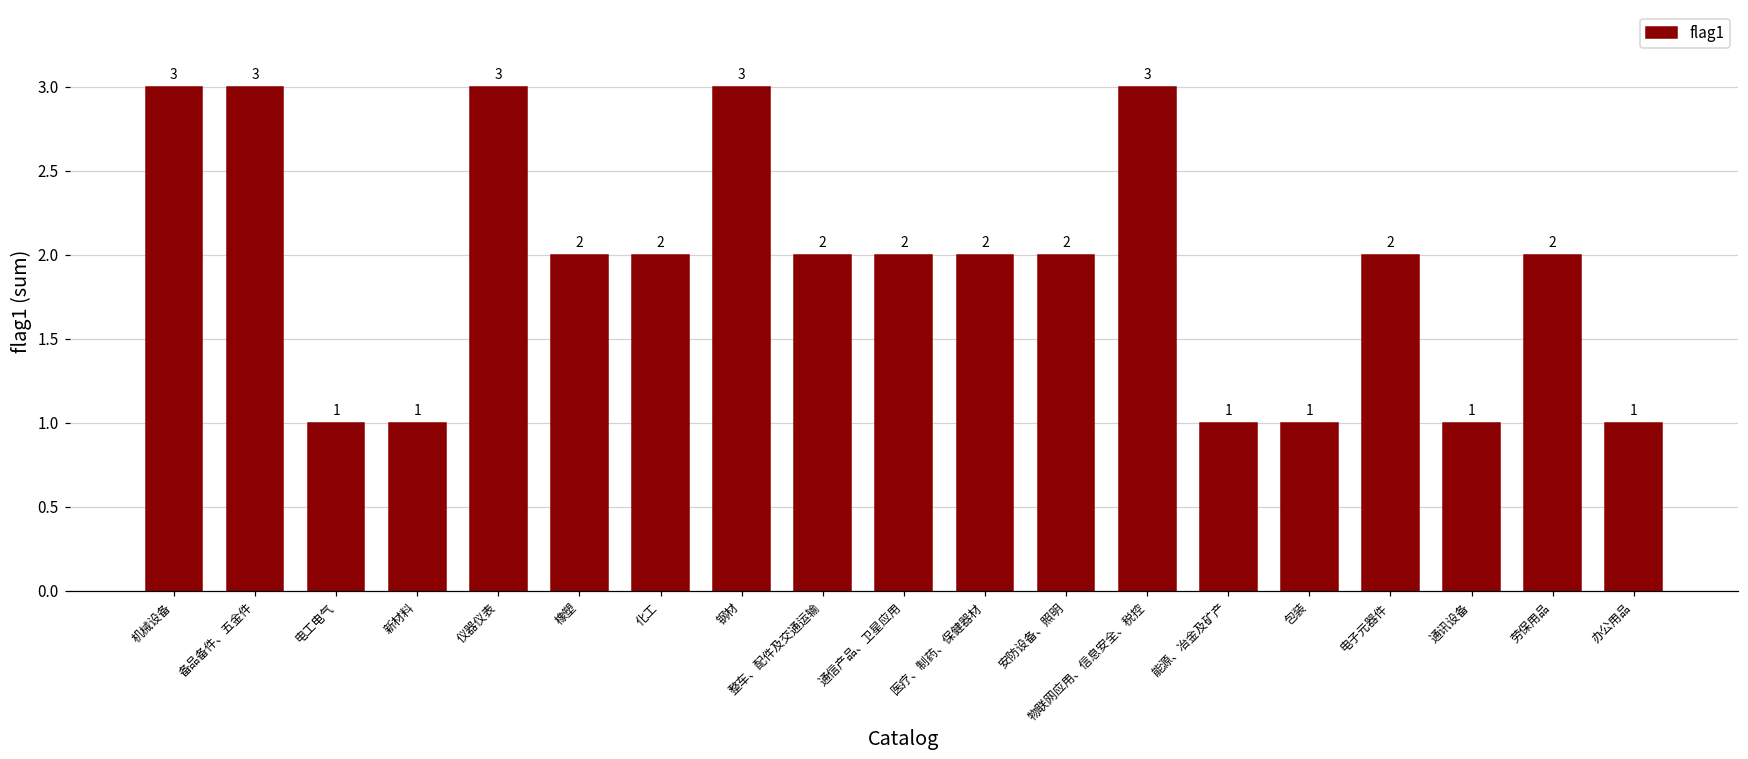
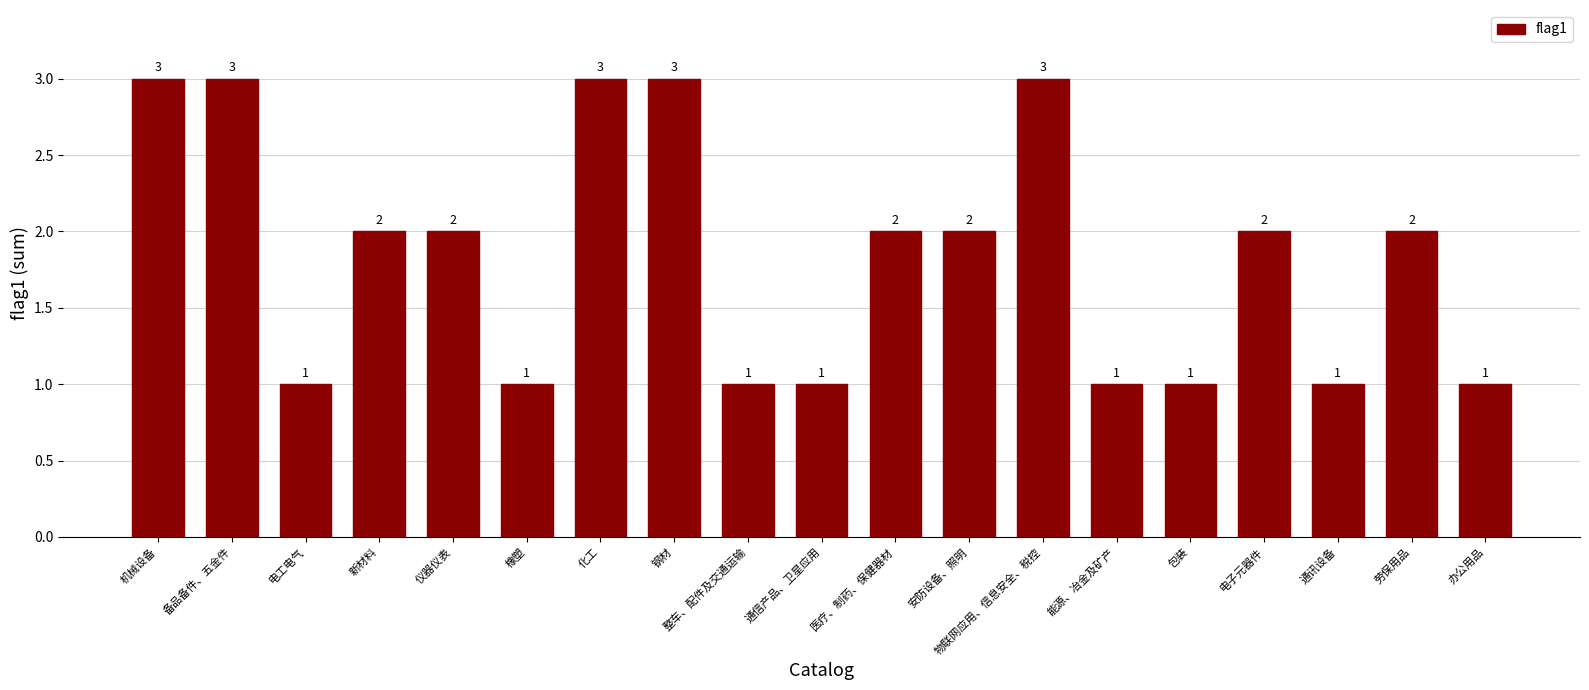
新材料: 1 -> 2
仪器仪表: 3 -> 2
橡塑: 2 -> 1
化工: 2 -> 3
整车、配件及交通运输: 2 -> 1
通信产品、卫星应用: 2 -> 1
